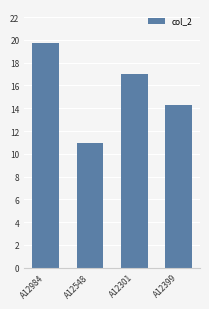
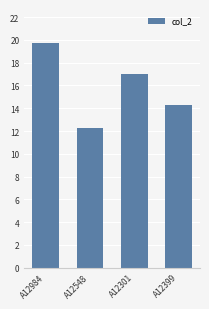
A12548: 11.0 -> 12.2
